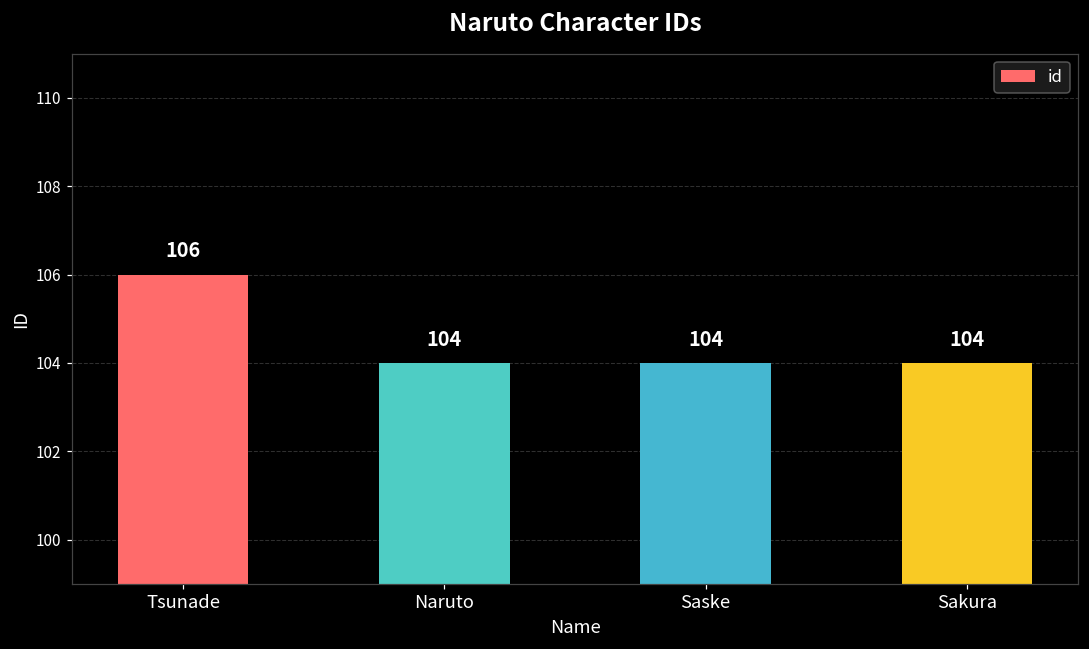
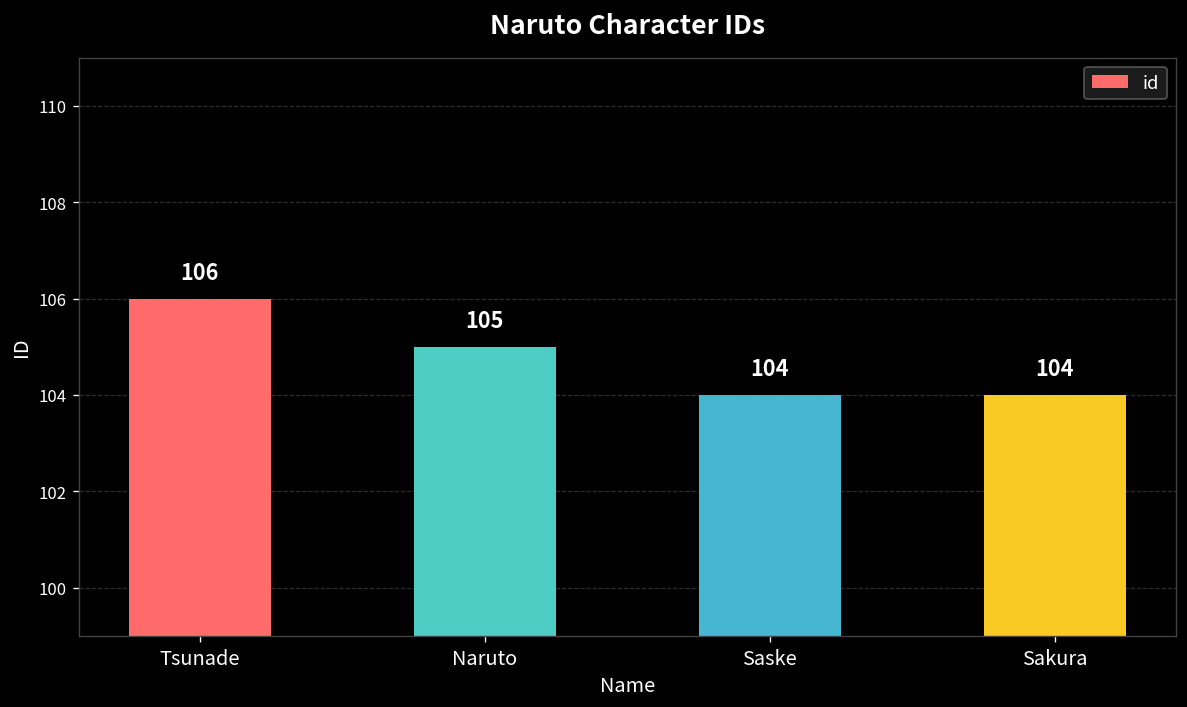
Naruto: 104 -> 105
